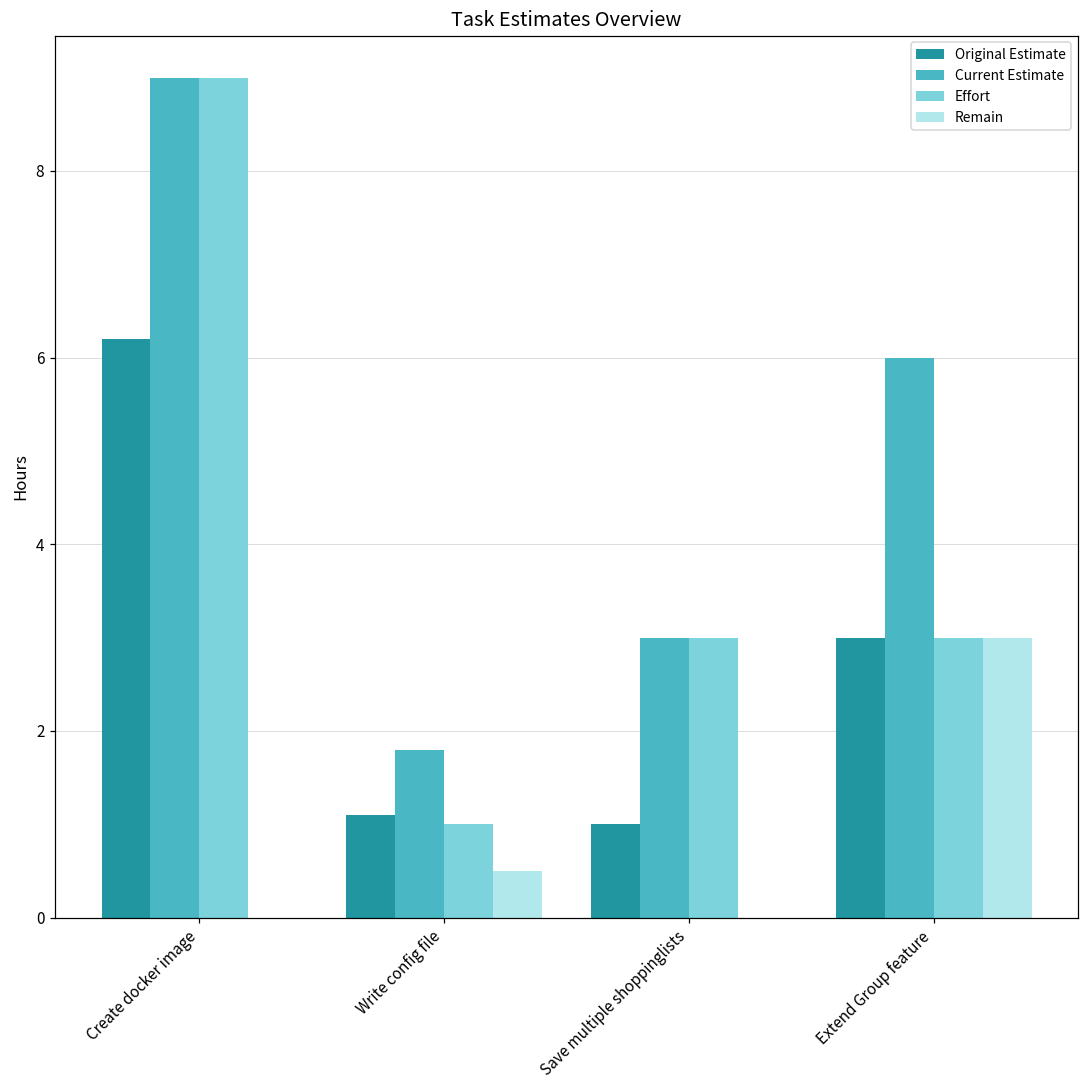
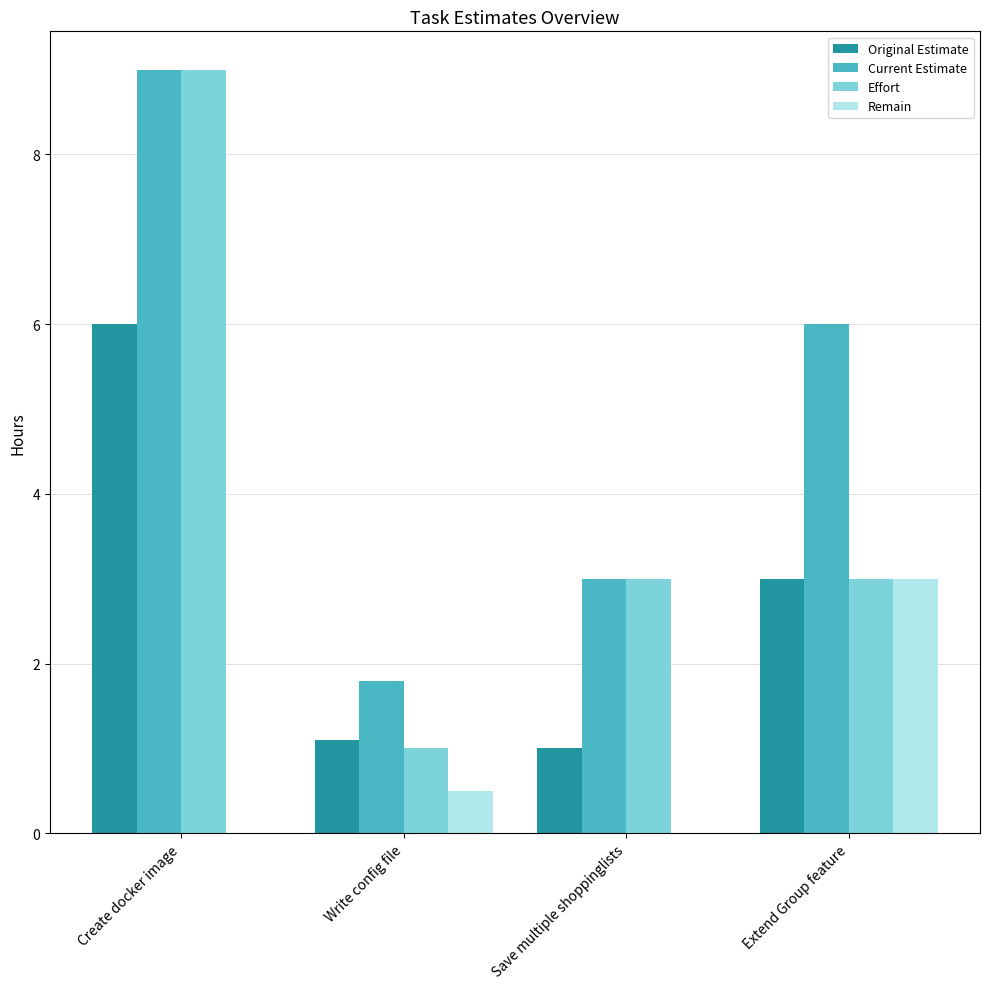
Original Estimate, Create docker image: 6.2 -> 6.0
